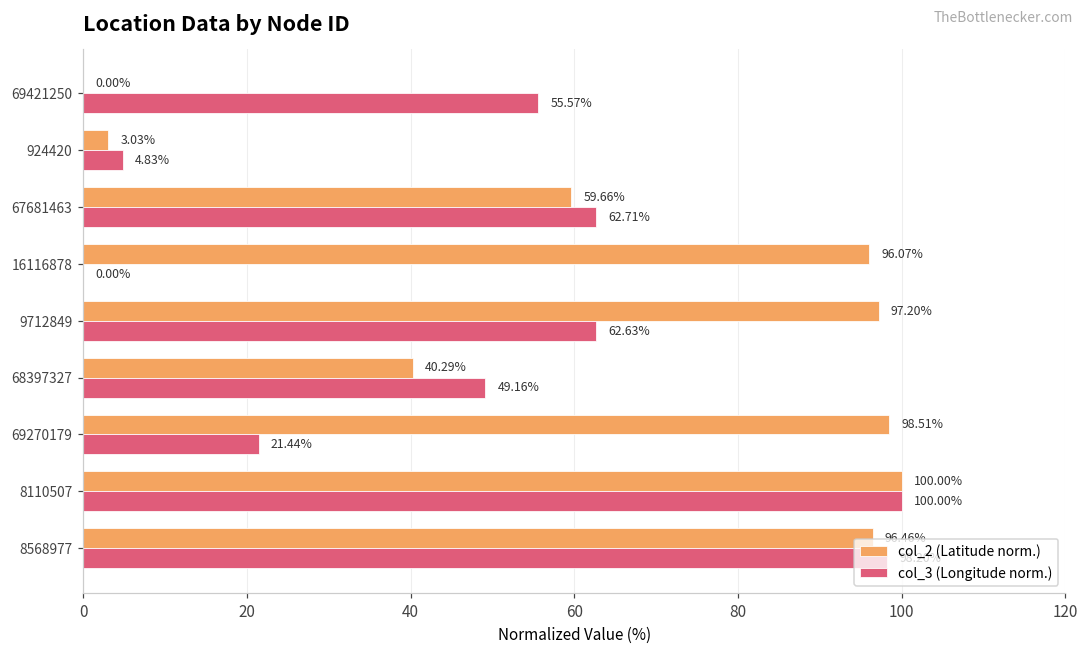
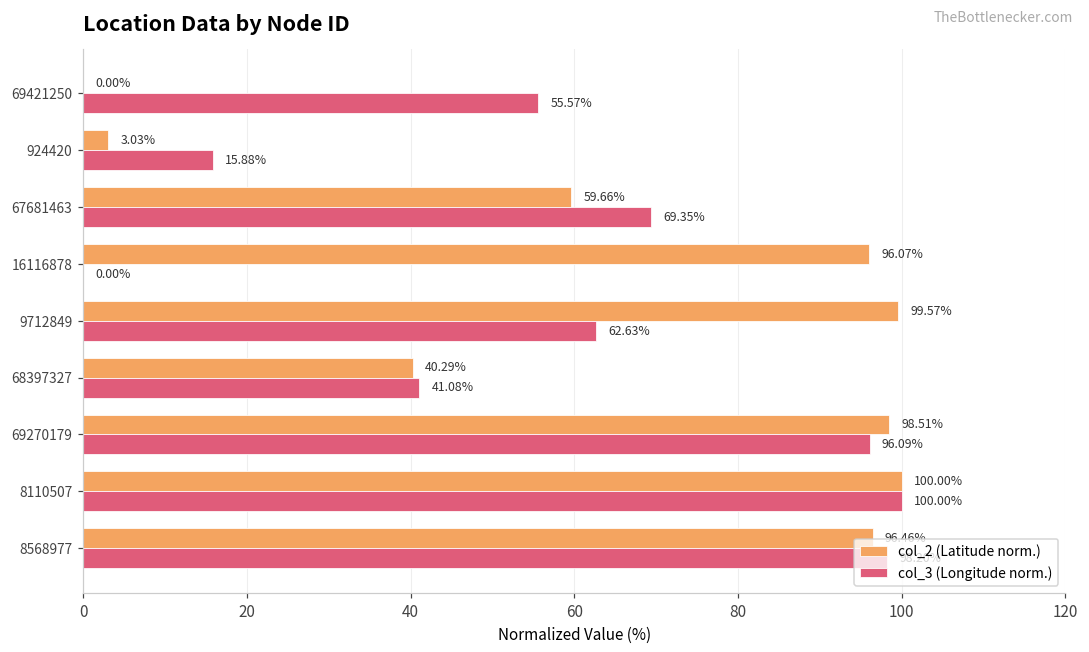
col_3 (Longitude norm.), 924420: 4.83% -> 15.88%
col_3 (Longitude norm.), 67681463: 62.71% -> 69.35%
col_2 (Latitude norm.), 9712849: 97.20% -> 99.57%
col_3 (Longitude norm.), 68397327: 49.16% -> 41.08%
col_3 (Longitude norm.), 69270179: 21.44% -> 96.09%
